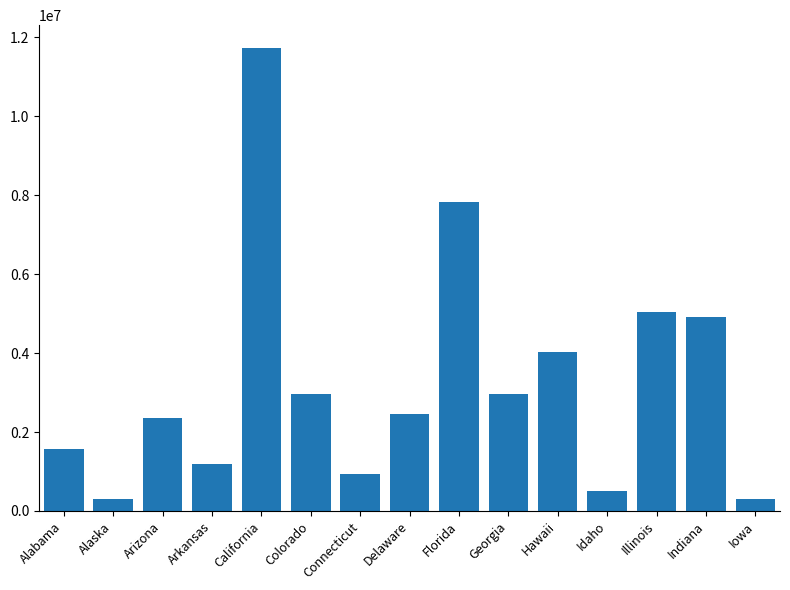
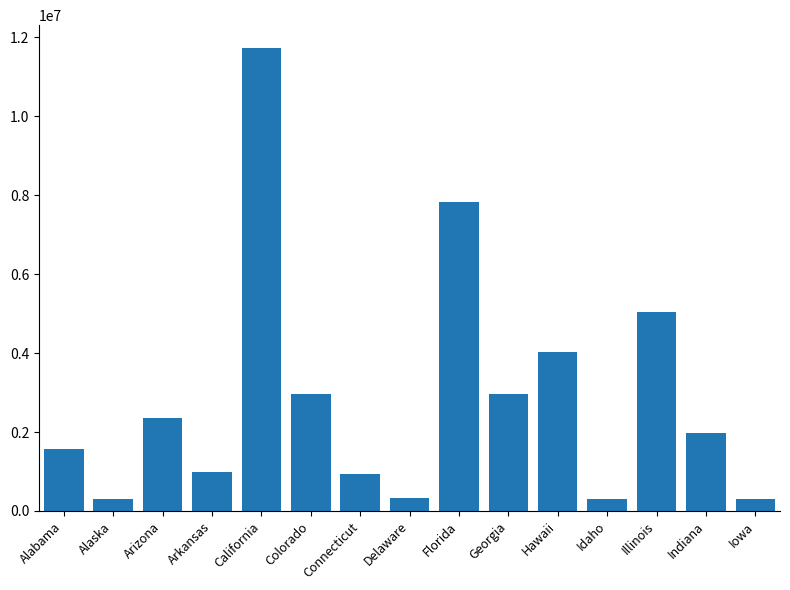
Arkansas: 1200000 -> 1000000
Delaware: 2400000 -> 300000
Idaho: 500000 -> 300000
Indiana: 4900000 -> 2000000
